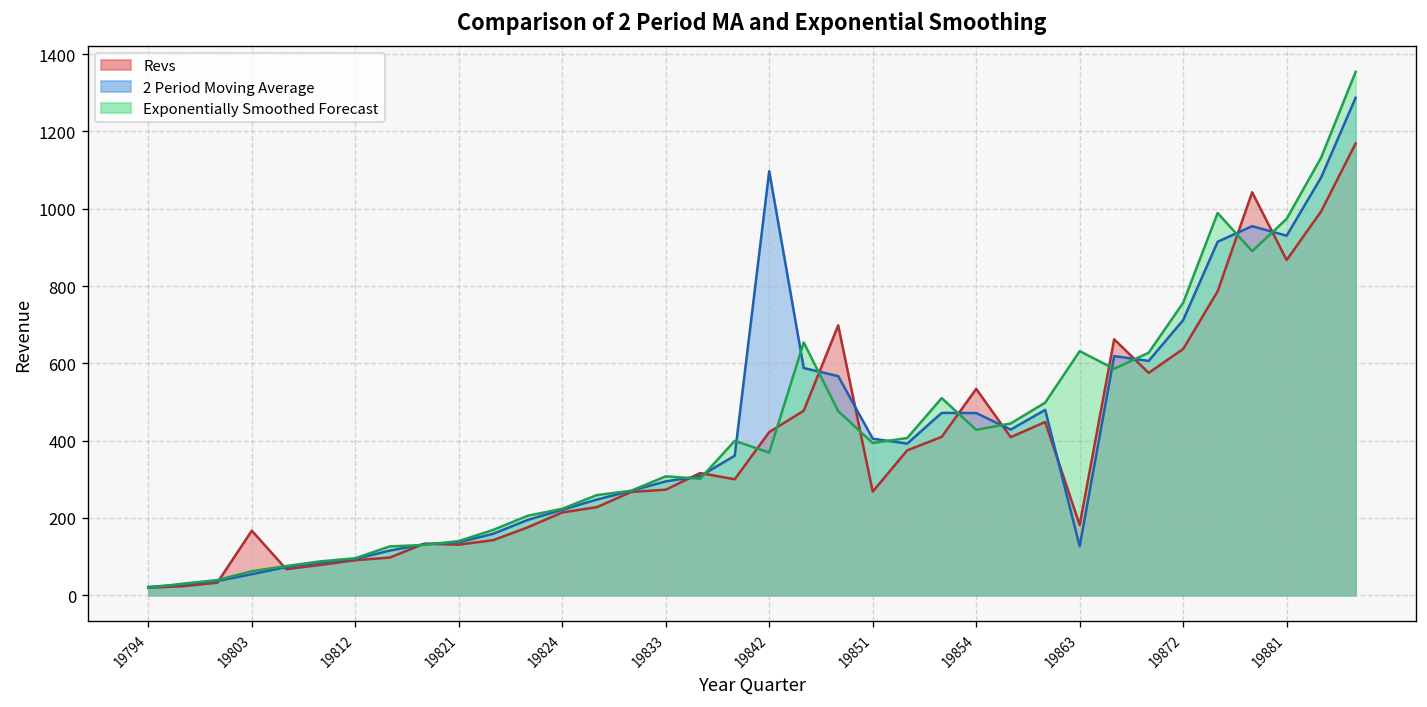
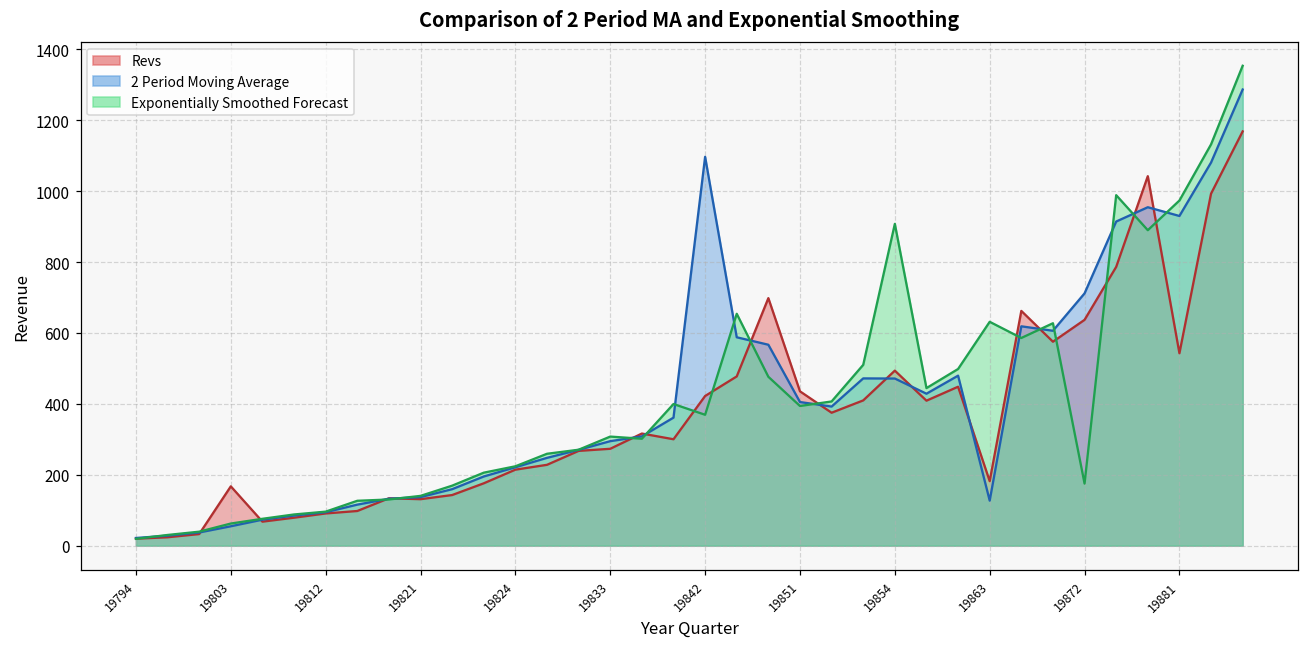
Revs, 19851: 270 -> 440
Revs, 19854: 530 -> 490
Exponentially Smoothed Forecast, 19854: 430 -> 910
Exponentially Smoothed Forecast, 19872: 760 -> 180
Revs, 19881: 870 -> 540
